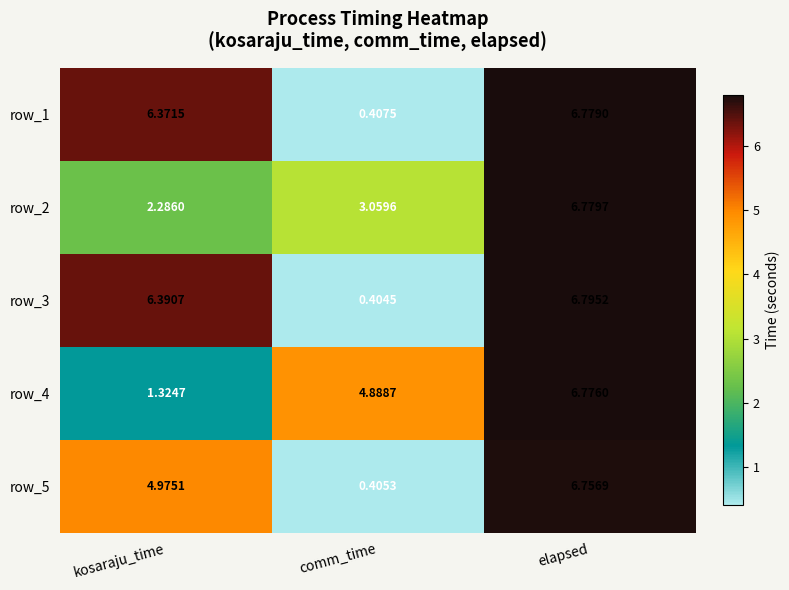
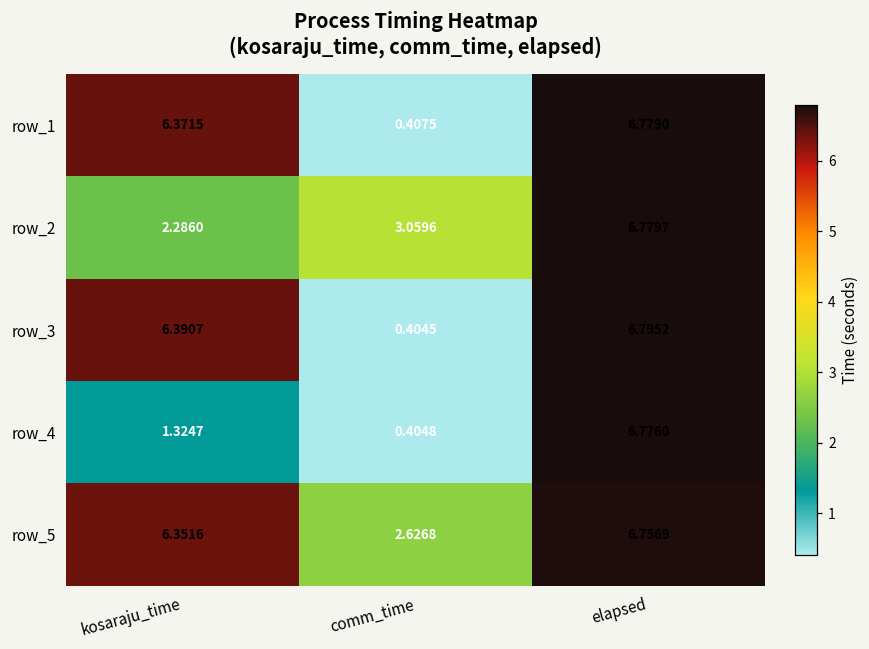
row_4, comm_time: 4.8887 -> 0.4048
row_5, kosaraju_time: 4.9751 -> 6.3516
row_5, comm_time: 0.4053 -> 2.6268
